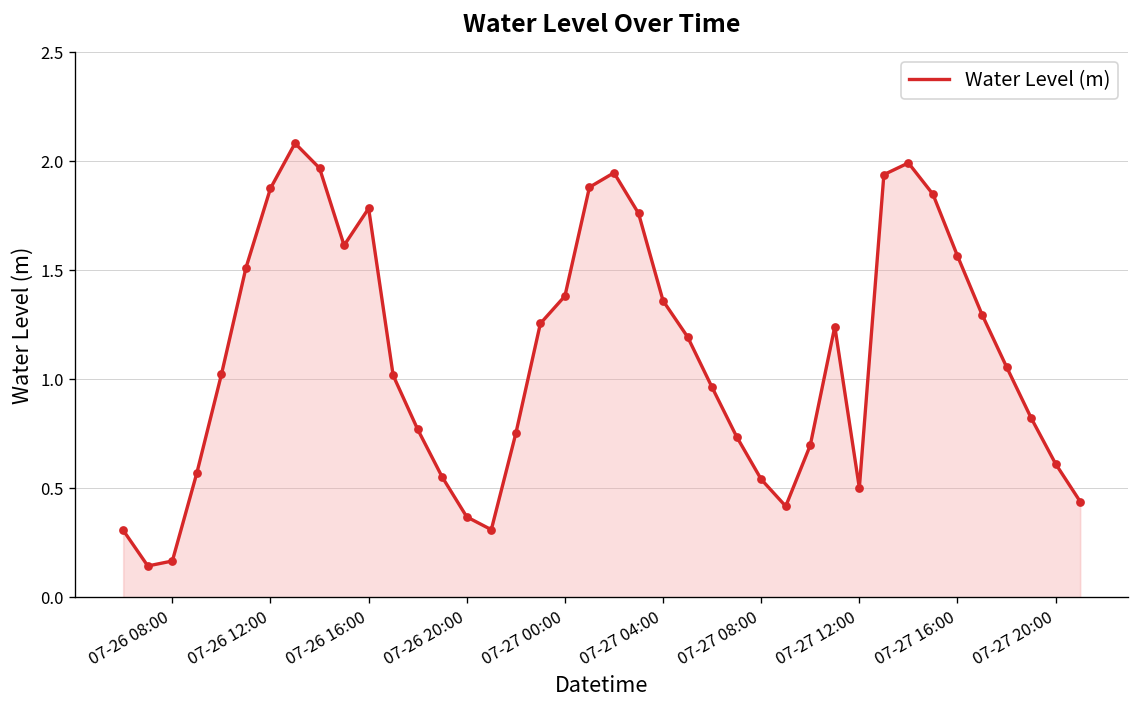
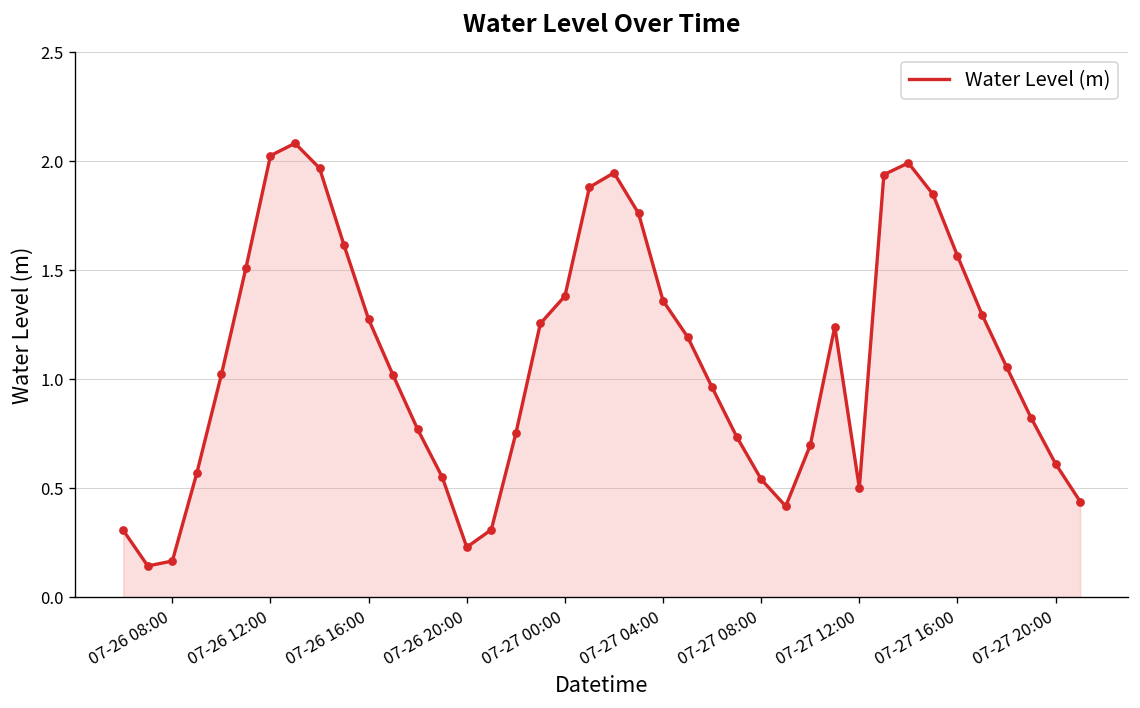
07-26 12:00: 1.88 -> 2.03
07-26 16:00: 1.78 -> 1.28
07-26 20:00: 0.37 -> 0.23
